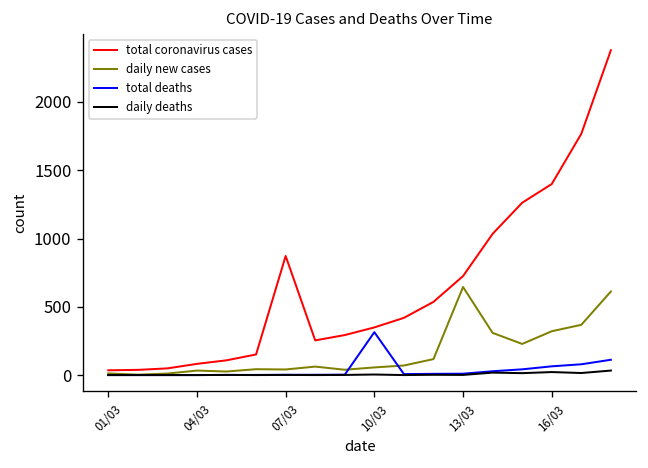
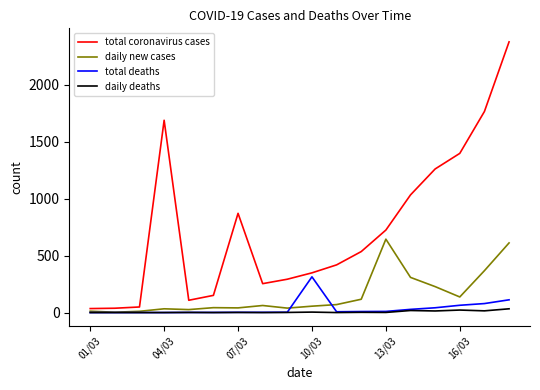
total coronavirus cases, 04/03: 80 -> 1690
daily new cases, 16/03: 320 -> 140
